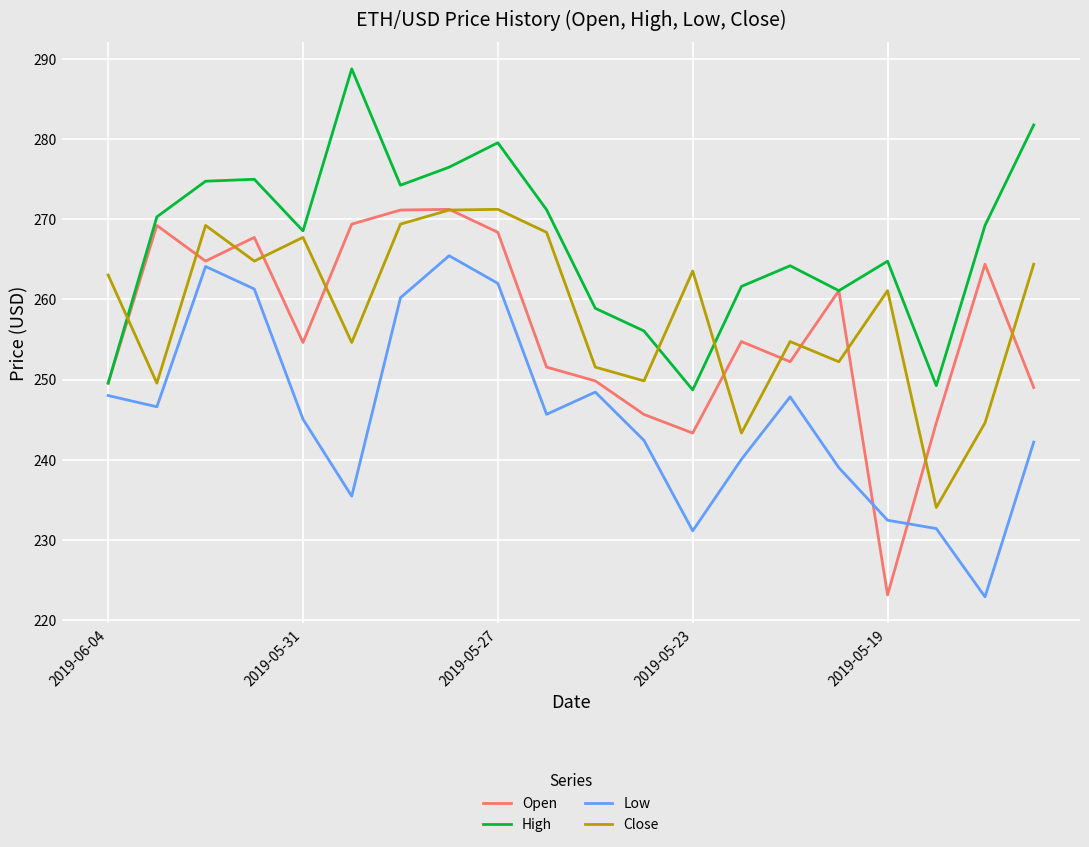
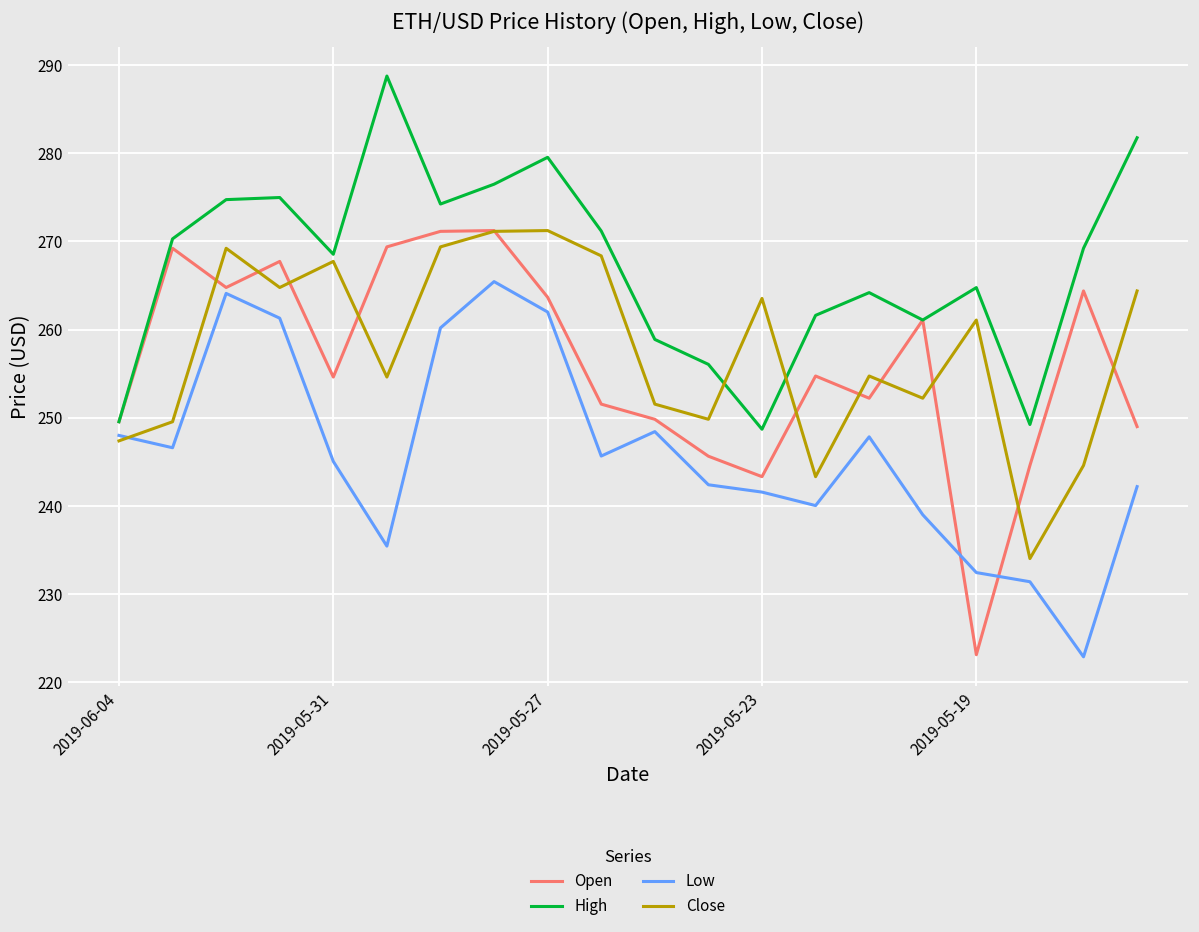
Close, 2019-06-04: 263 -> 247
Open, 2019-05-27: 268 -> 264
Low, 2019-05-23: 231 -> 242
